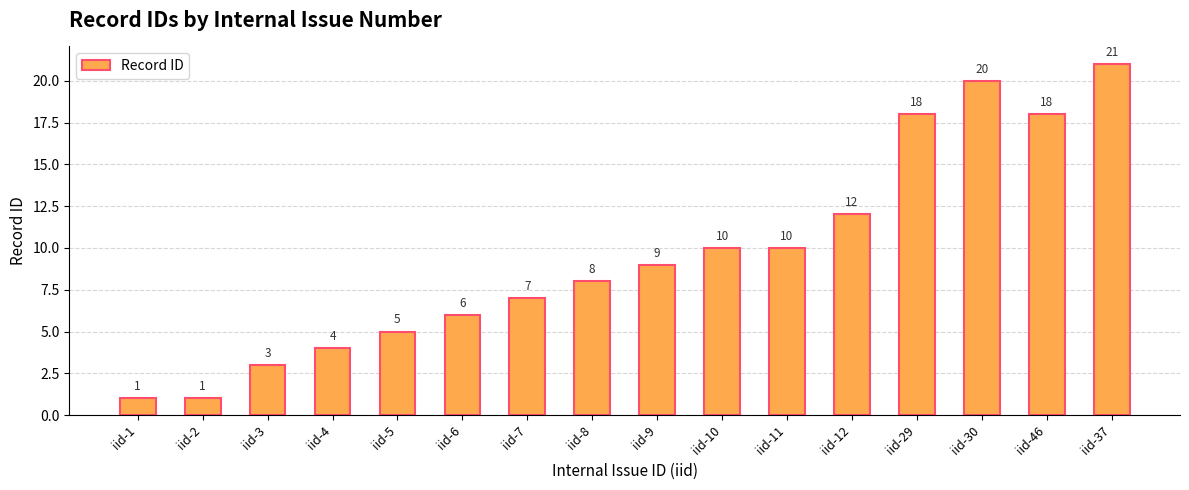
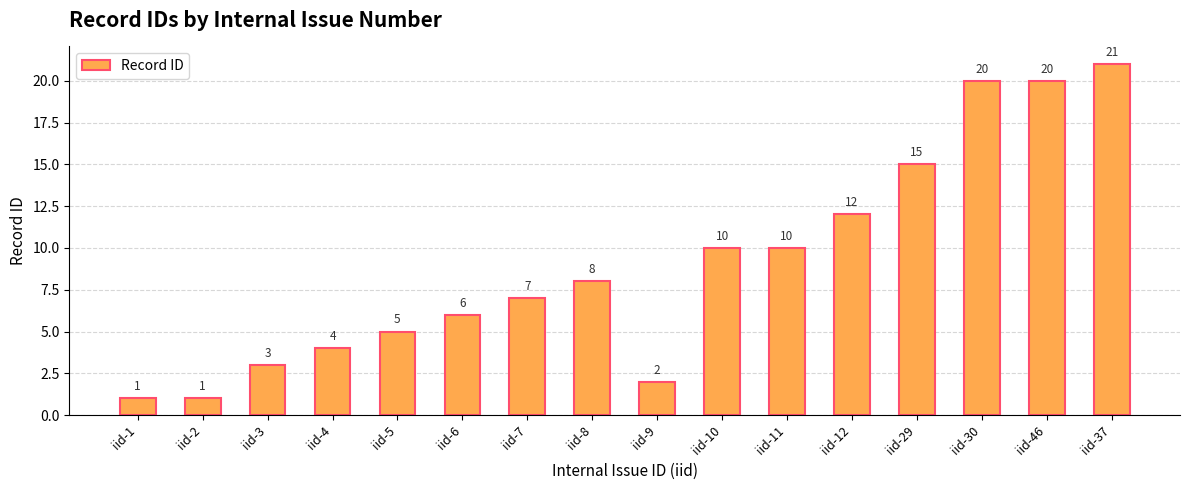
iid-9: 9 -> 2
iid-29: 18 -> 15
iid-46: 18 -> 20
